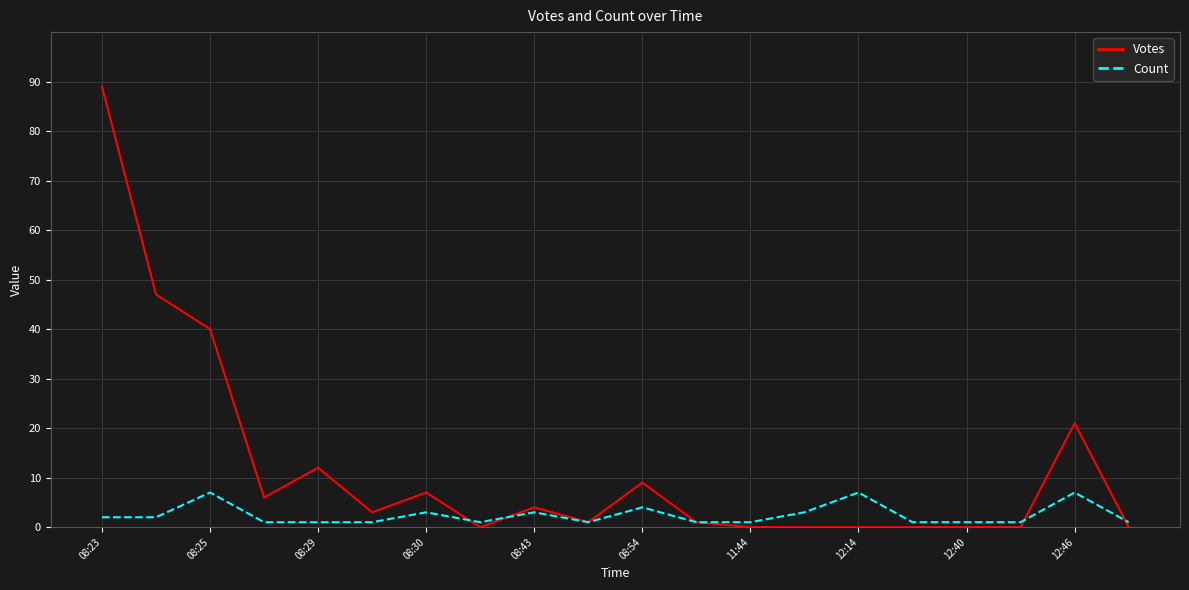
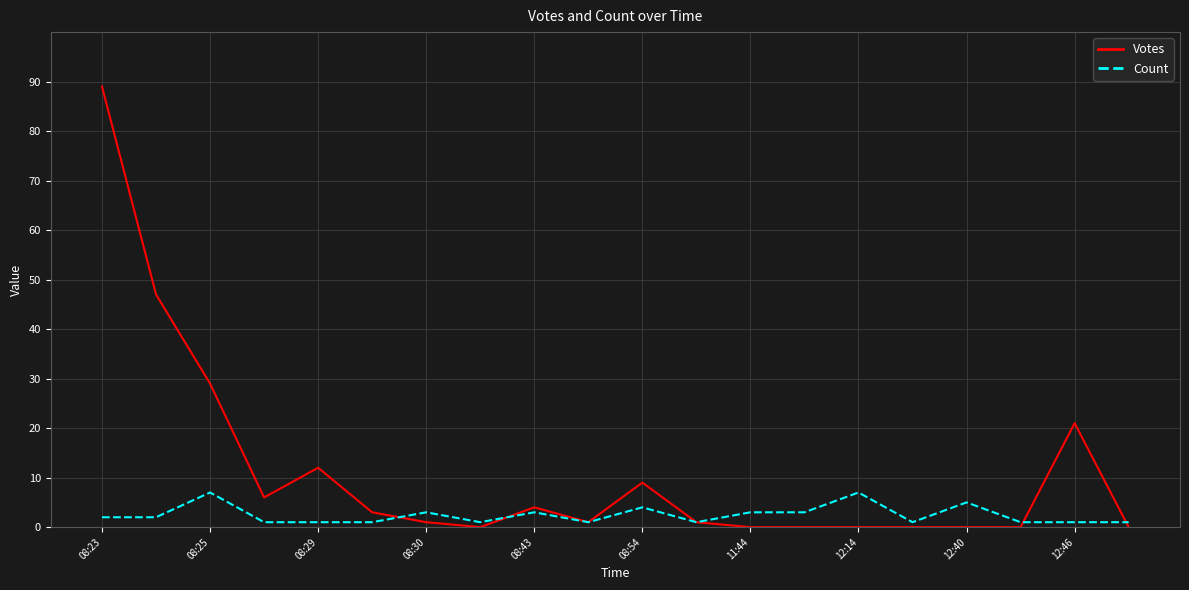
Votes, 08:25: 40 -> 29
Votes, 08:30: 7 -> 1
Count, 11:44: 1 -> 3
Count, 12:40: 1 -> 5
Count, 12:46: 7 -> 1
